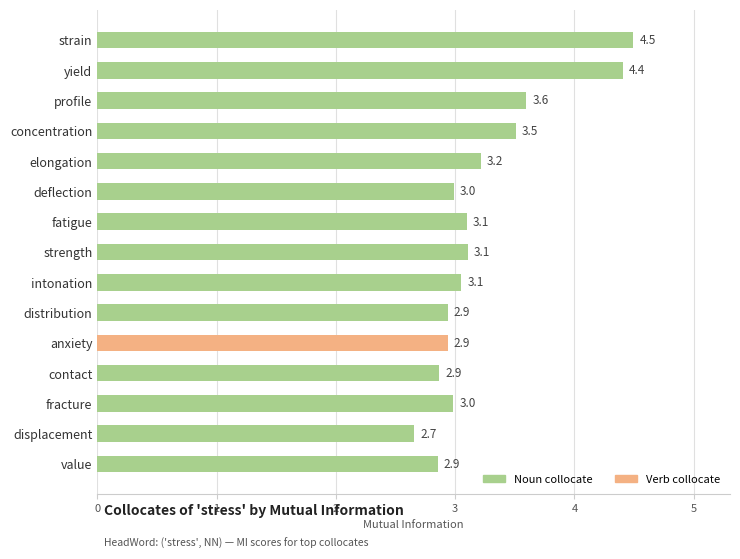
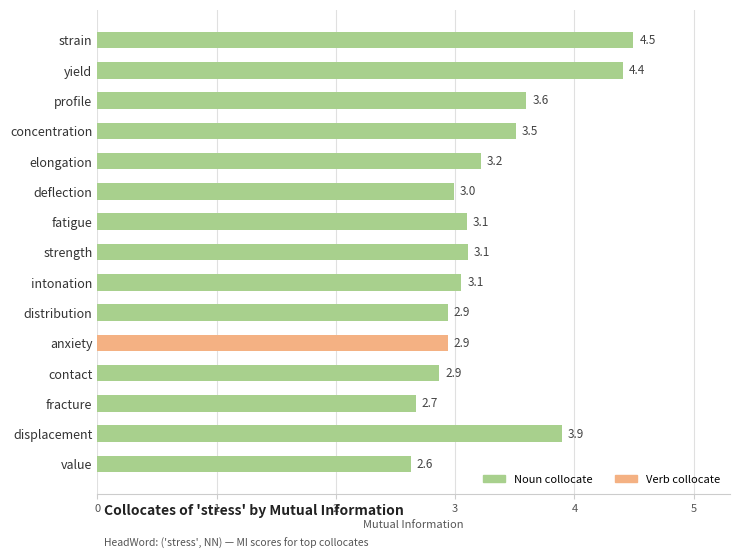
fracture: 3.0 -> 2.7
displacement: 2.7 -> 3.9
value: 2.9 -> 2.6
